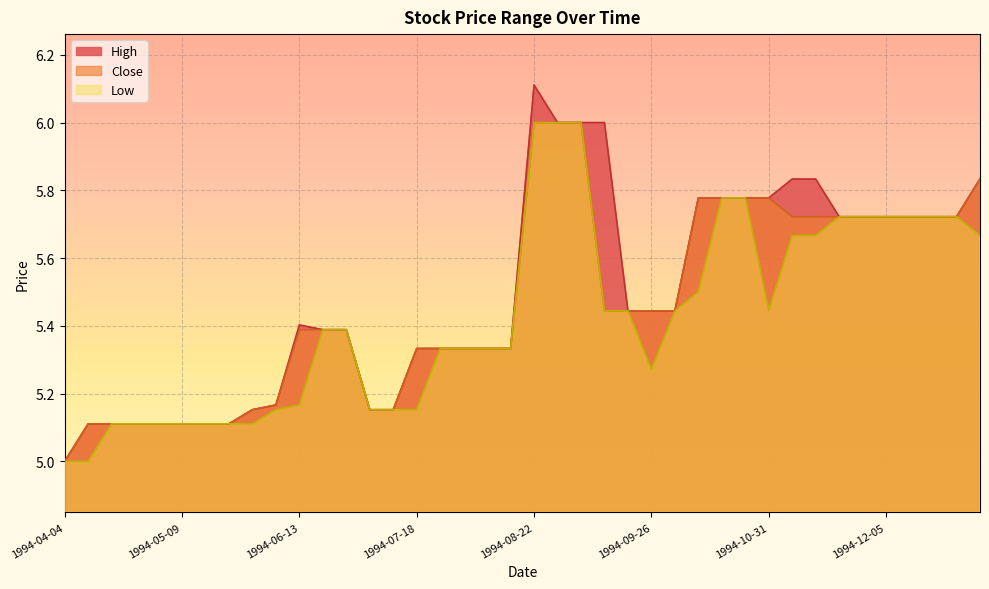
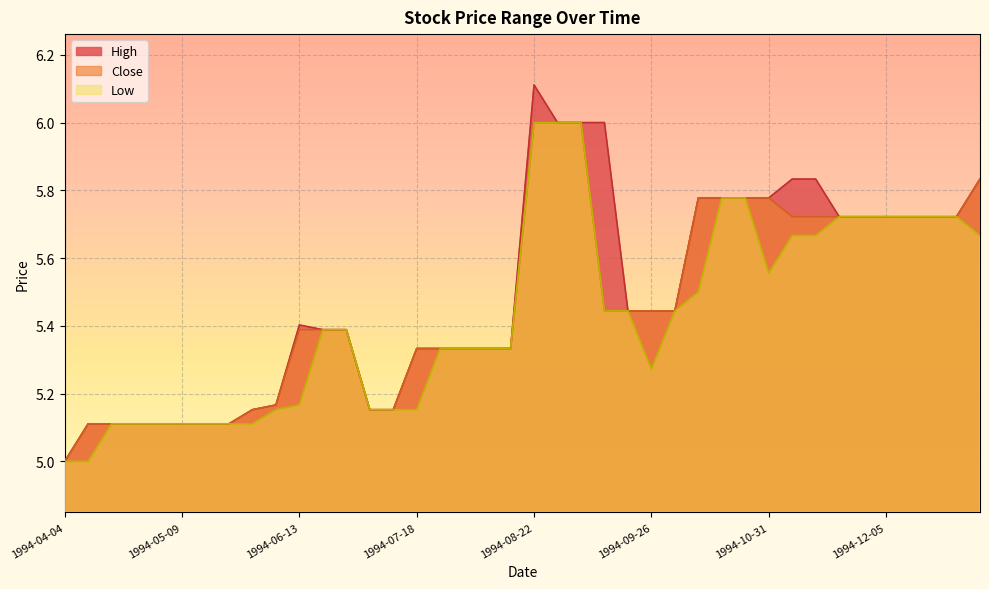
Low, 1994-10-31: 5.45 -> 5.56
